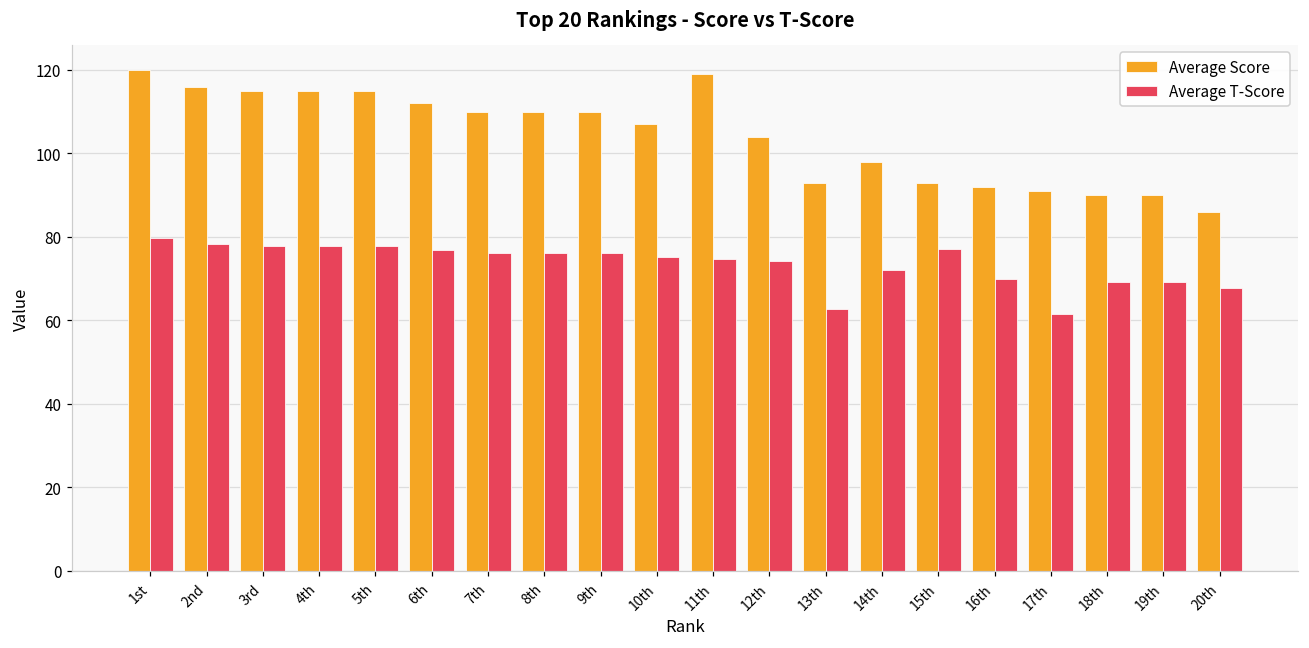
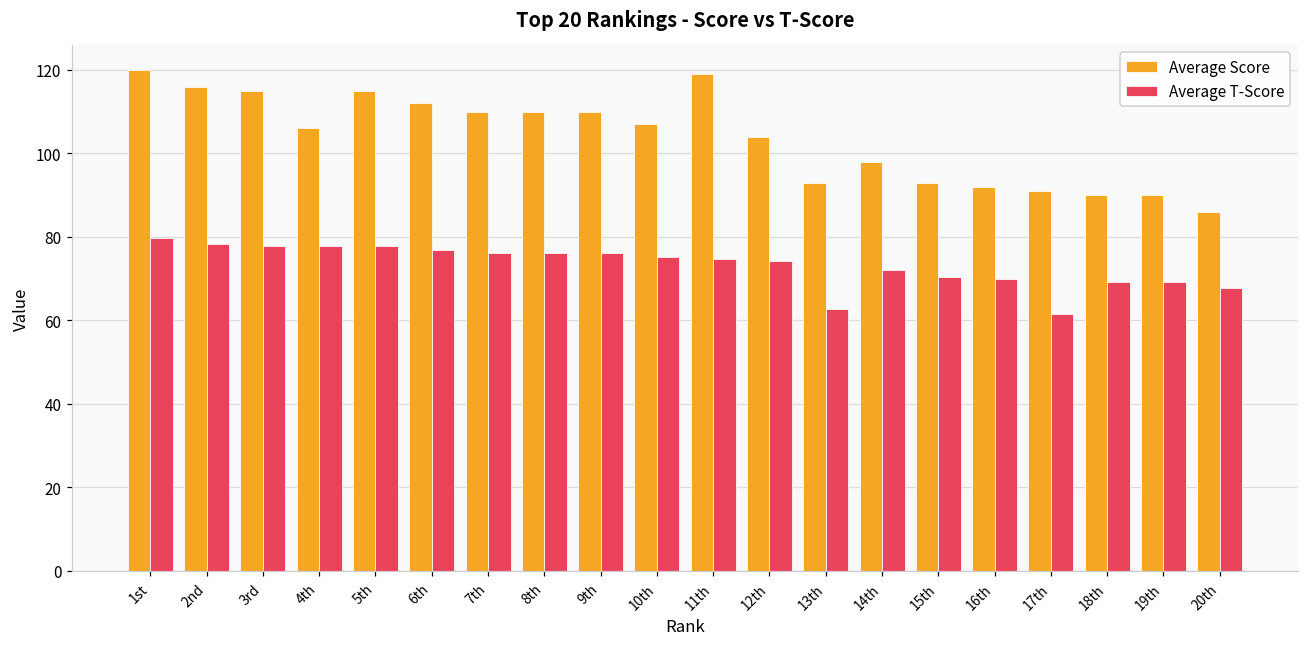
Average Score, 4th: 115 -> 106
Average T-Score, 15th: 77 -> 70
